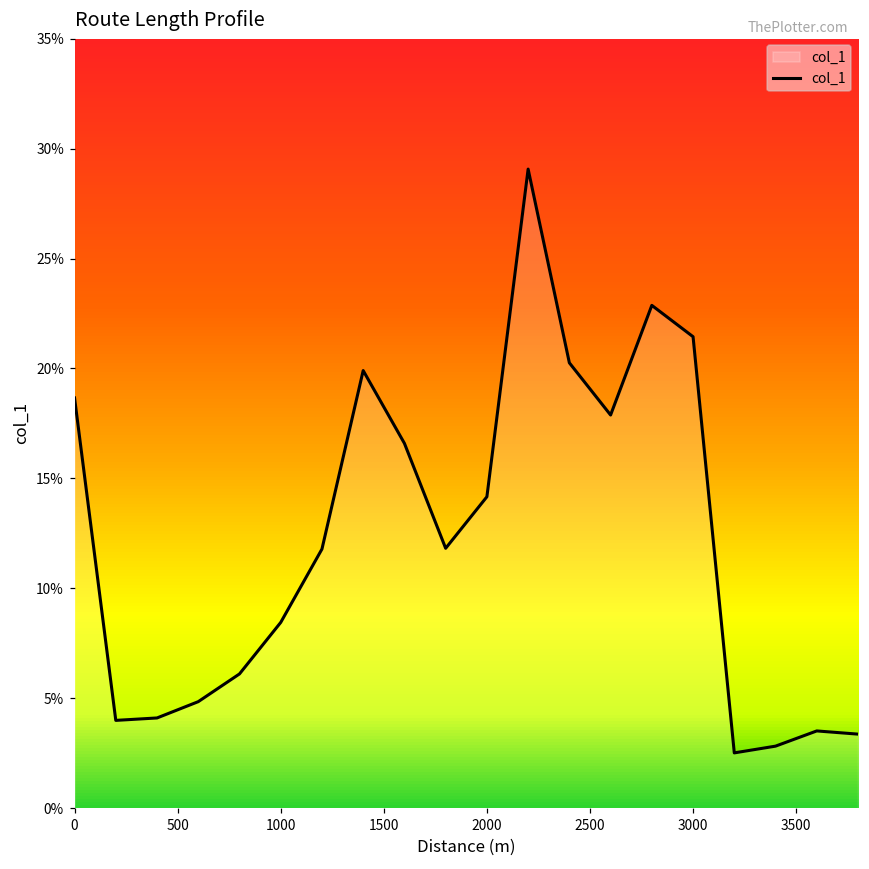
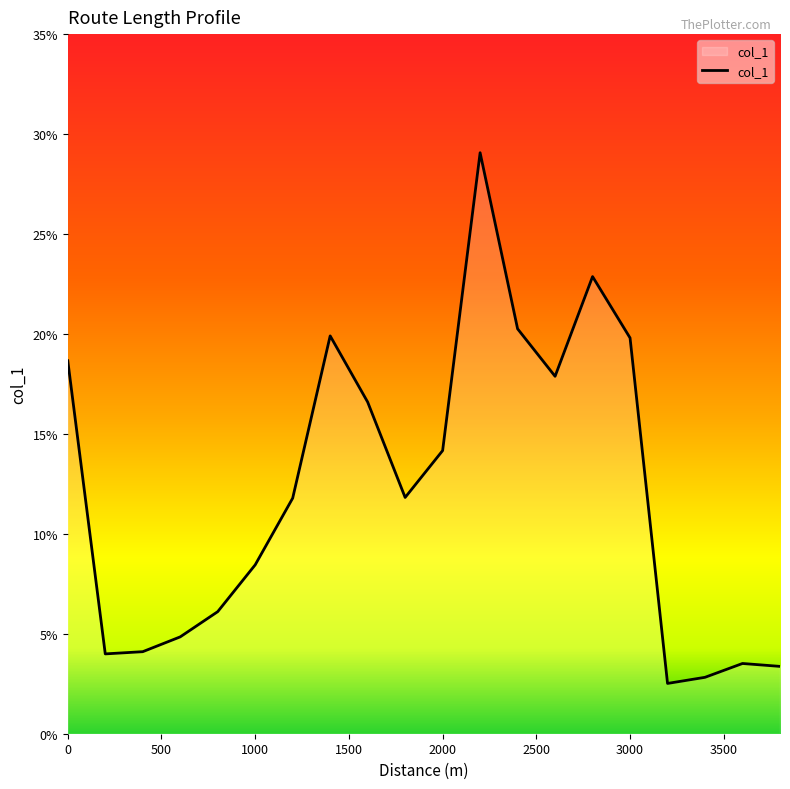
3000: 21.4% -> 19.8%
